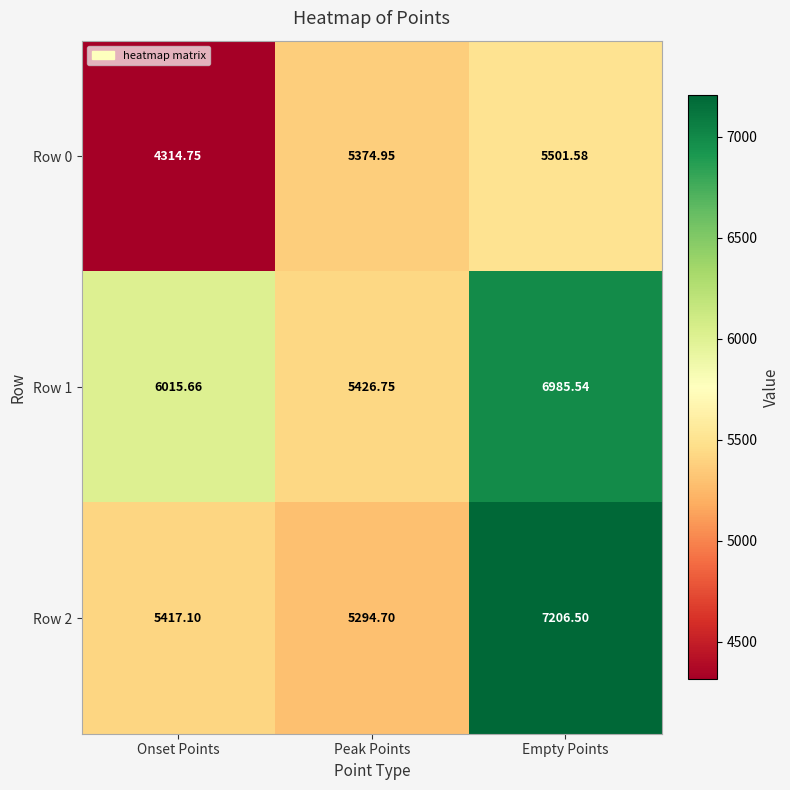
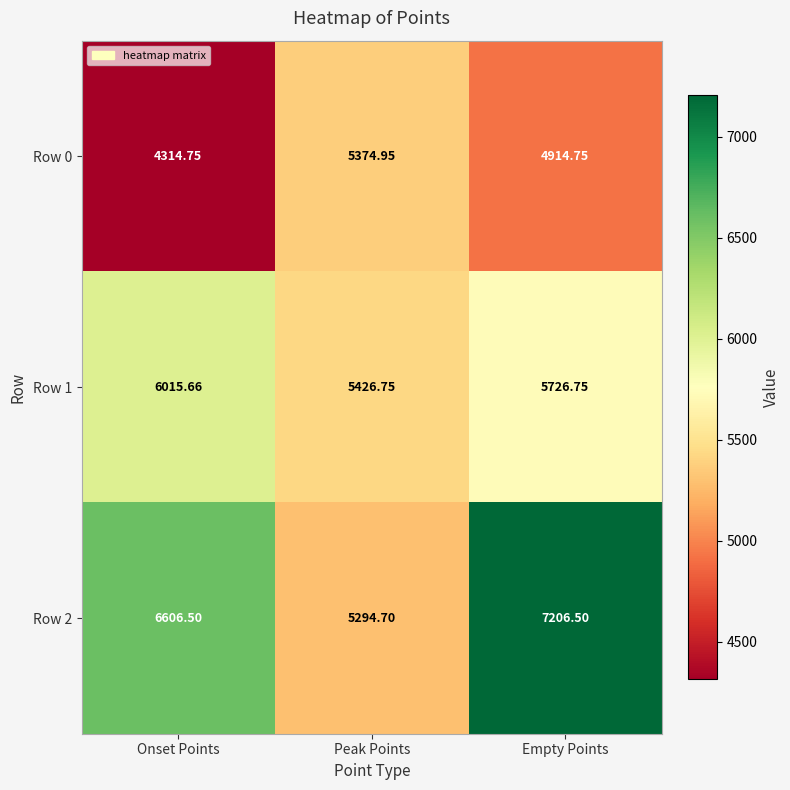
Row 0, Empty Points: 5501.58 -> 4914.75
Row 1, Empty Points: 6985.54 -> 5726.75
Row 2, Onset Points: 5417.10 -> 6606.50
